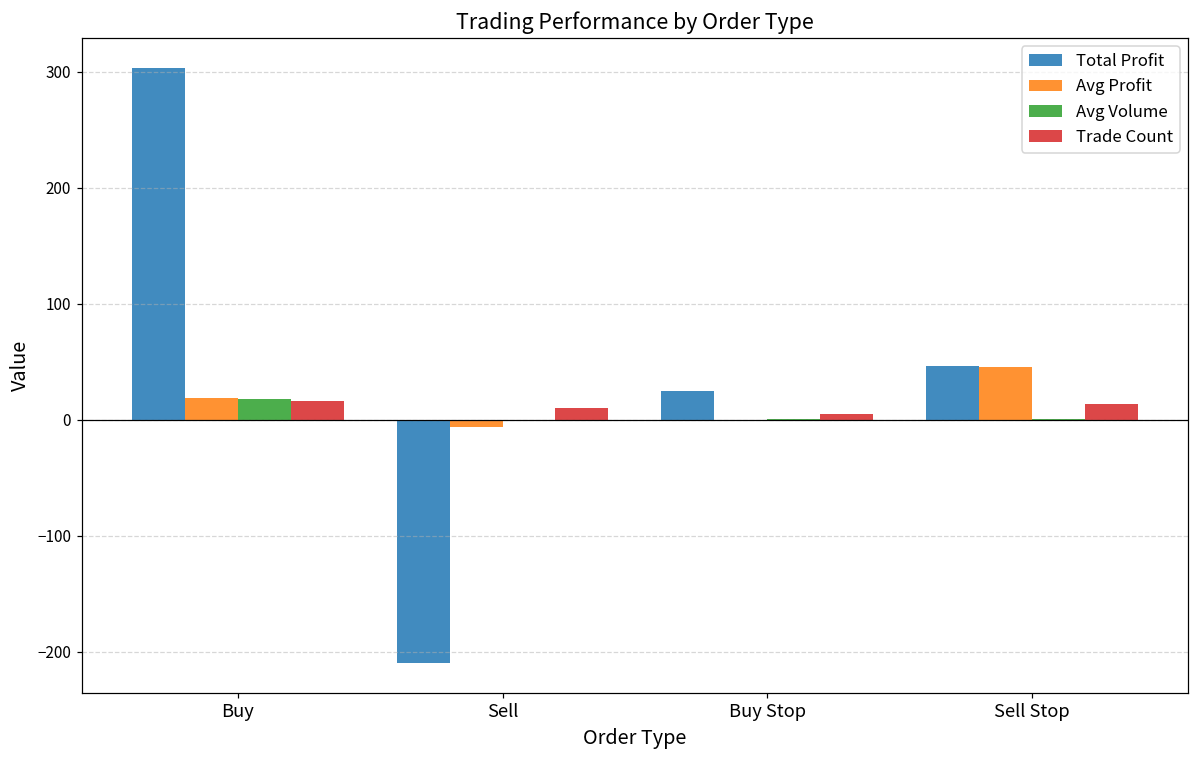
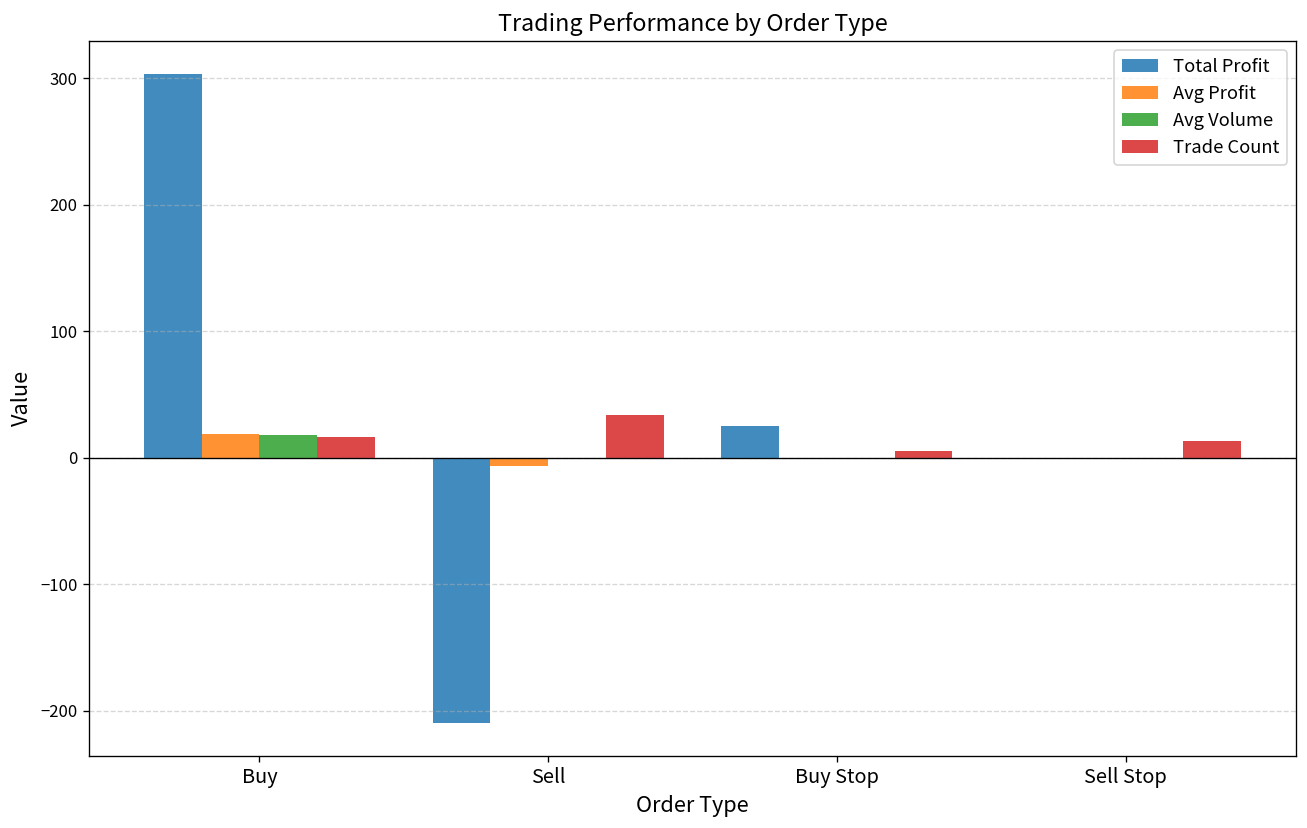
Trade Count, Sell: 10 -> 34
Total Profit, Sell Stop: 46 -> 0
Avg Profit, Sell Stop: 45 -> 0
